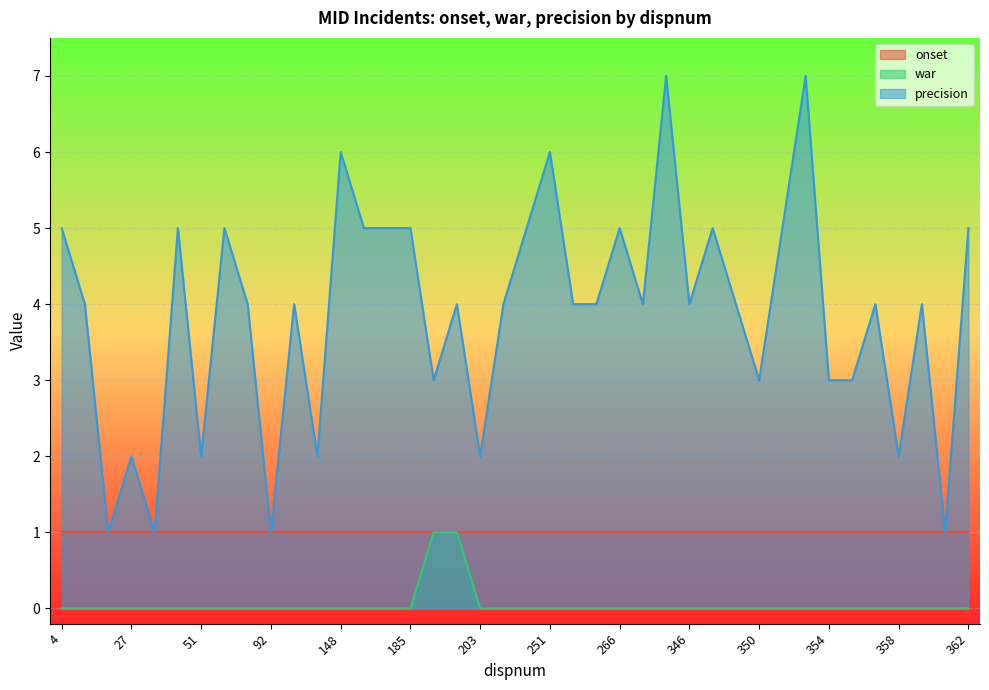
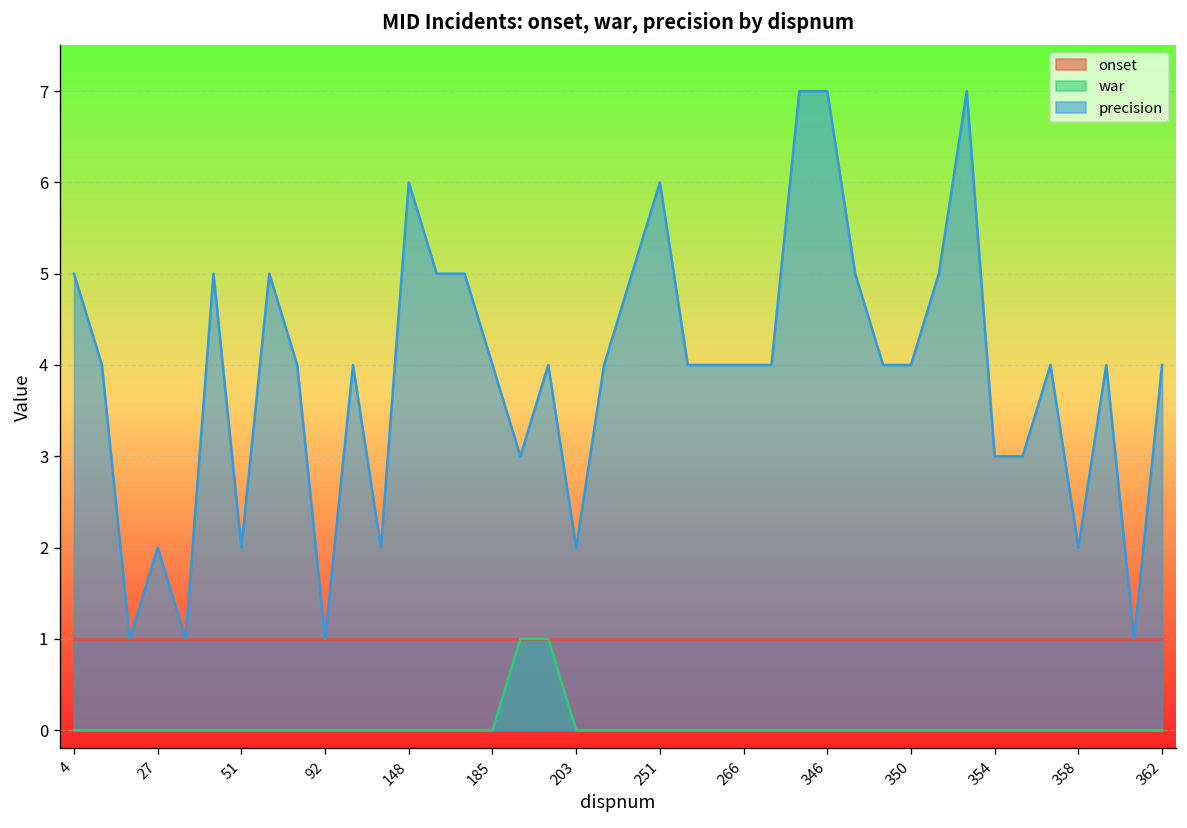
precision, 185: 5 -> 4
precision, 266: 5 -> 4
precision, 346: 4 -> 7
precision, 350: 3 -> 4
precision, 362: 5 -> 4
